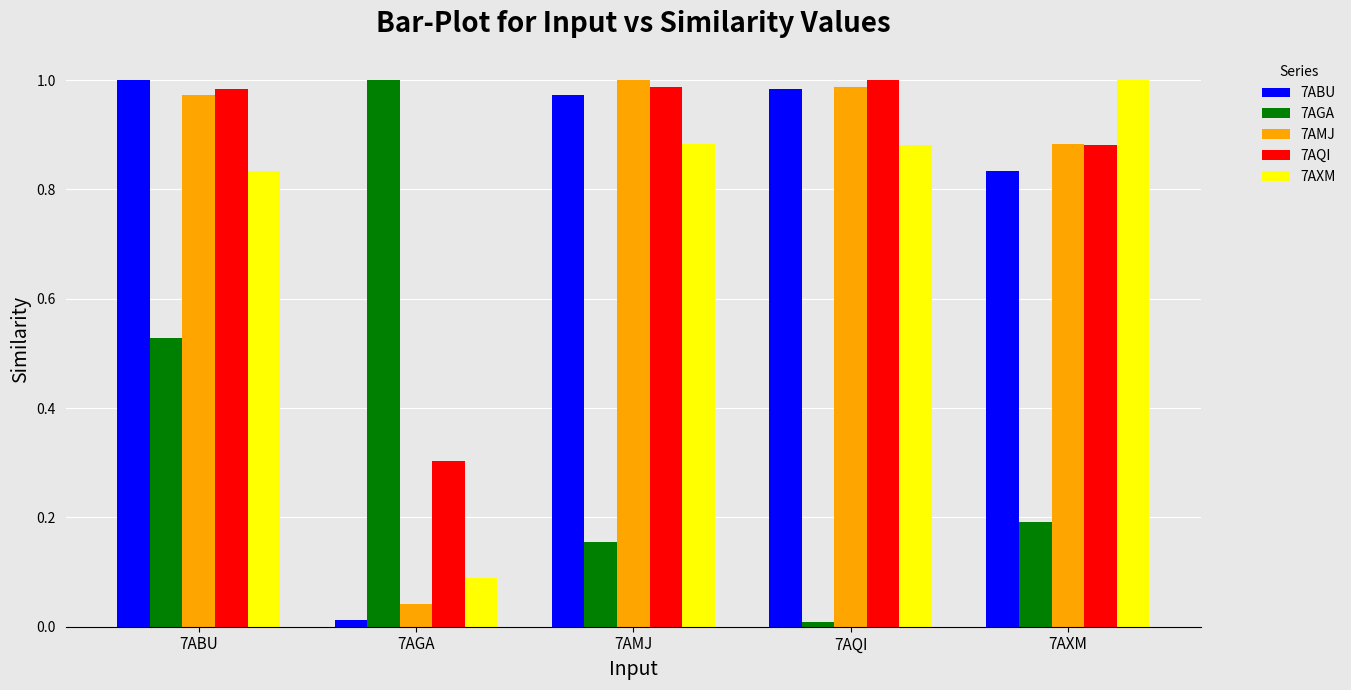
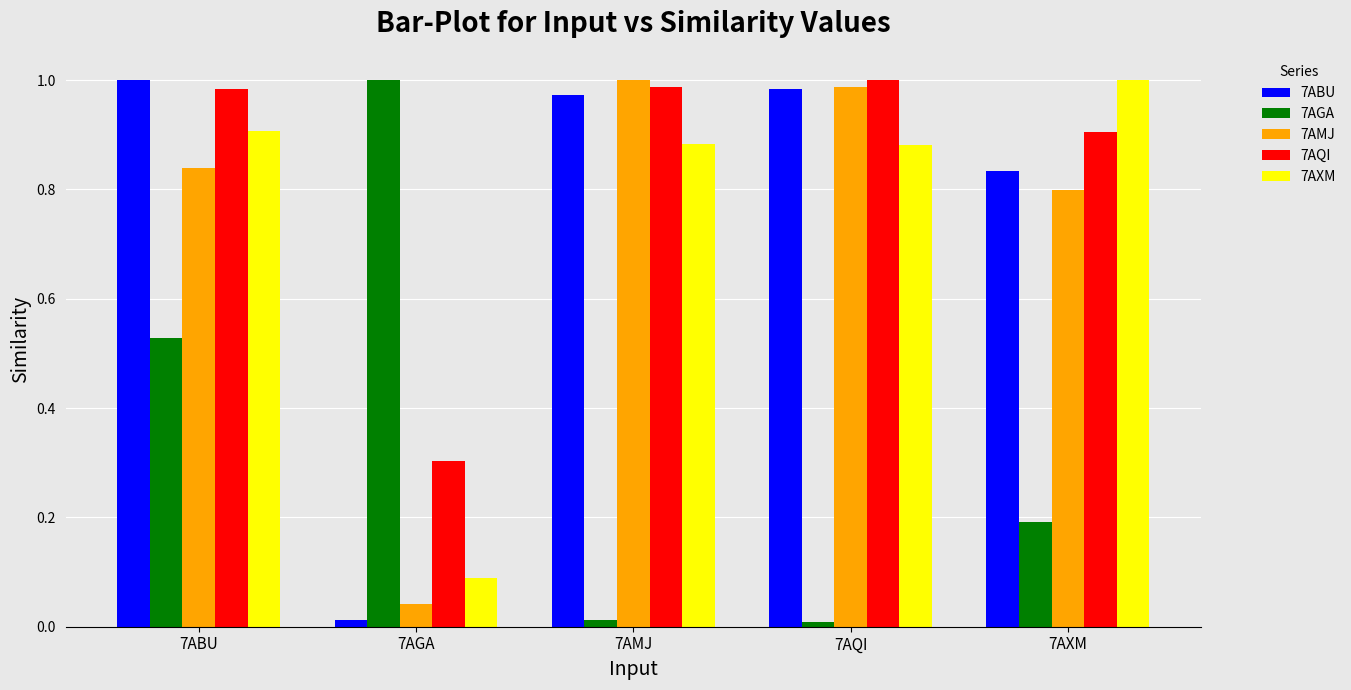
7AMJ, 7ABU: 0.97 -> 0.84
7AXM, 7ABU: 0.83 -> 0.91
7AGA, 7AMJ: 0.16 -> 0.01
7AMJ, 7AXM: 0.88 -> 0.80
7AQI, 7AXM: 0.88 -> 0.91
